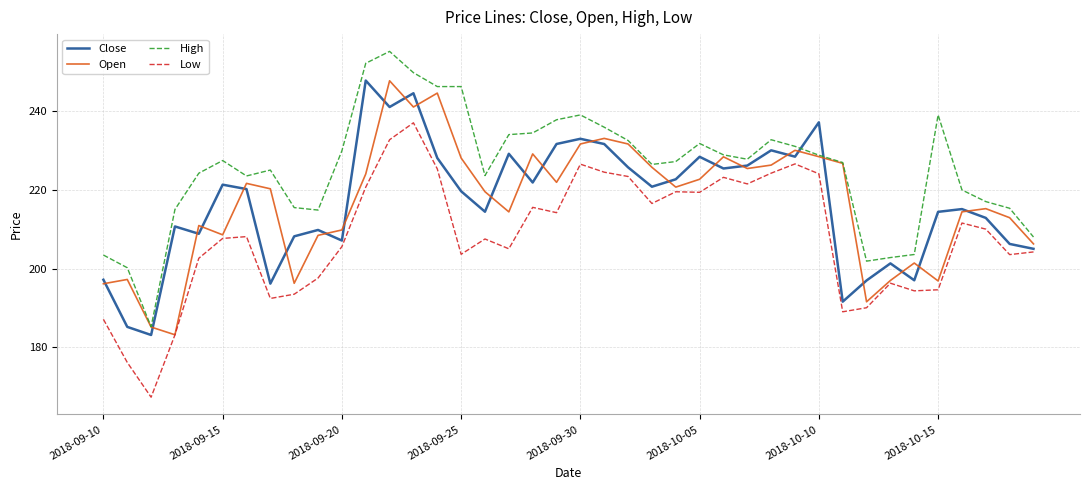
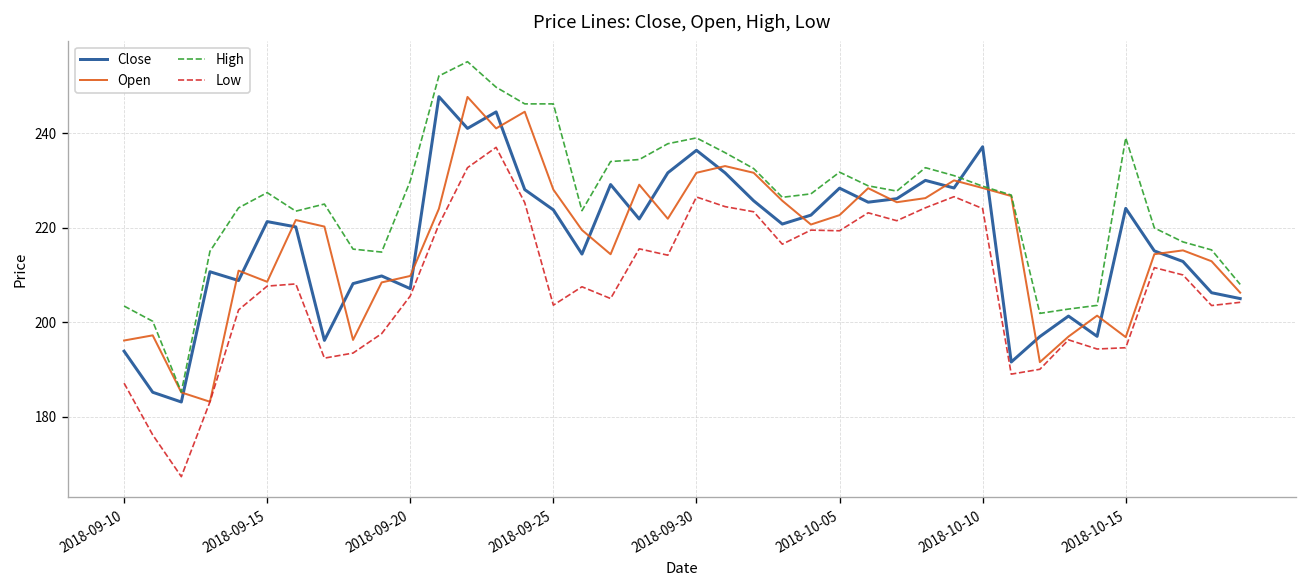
Close, 2018-09-10: 197 -> 194
Close, 2018-09-25: 220 -> 224
Close, 2018-09-30: 233 -> 236
Close, 2018-10-15: 214 -> 224
